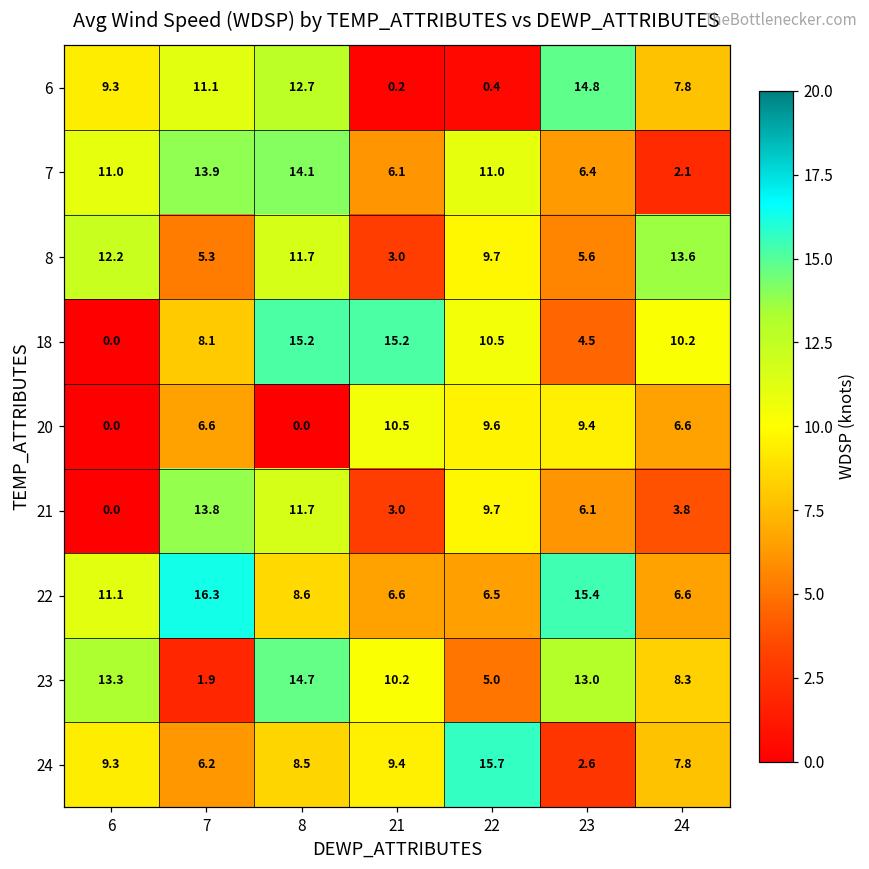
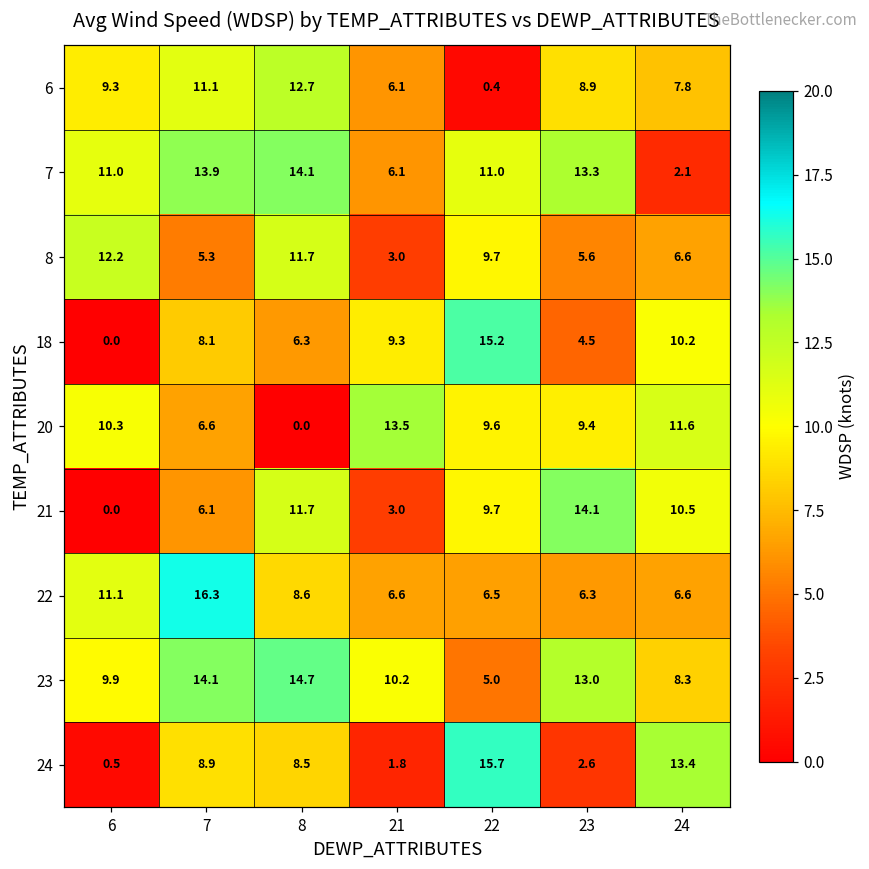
6, 21: 0.2 -> 6.1
6, 23: 14.8 -> 8.9
7, 23: 6.4 -> 13.3
8, 24: 13.6 -> 6.6
18, 8: 15.2 -> 6.3
18, 21: 15.2 -> 9.3
18, 22: 10.5 -> 15.2
20, 6: 0.0 -> 10.3
20, 21: 10.5 -> 13.5
20, 24: 6.6 -> 11.6
21, 7: 13.8 -> 6.1
21, 23: 6.1 -> 14.1
21, 24: 3.8 -> 10.5
22, 23: 15.4 -> 6.3
23, 6: 13.3 -> 9.9
23, 7: 1.9 -> 14.1
24, 6: 9.3 -> 0.5
24, 7: 6.2 -> 8.9
24, 21: 9.4 -> 1.8
24, 24: 7.8 -> 13.4
